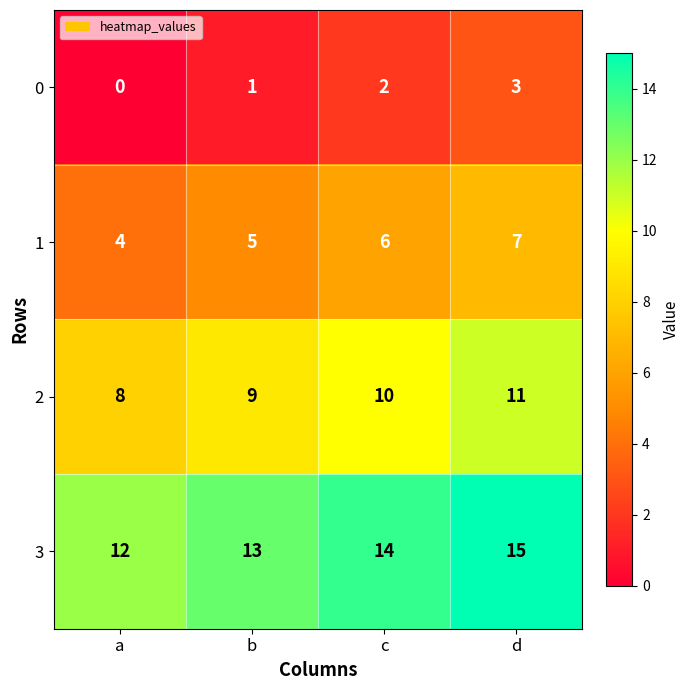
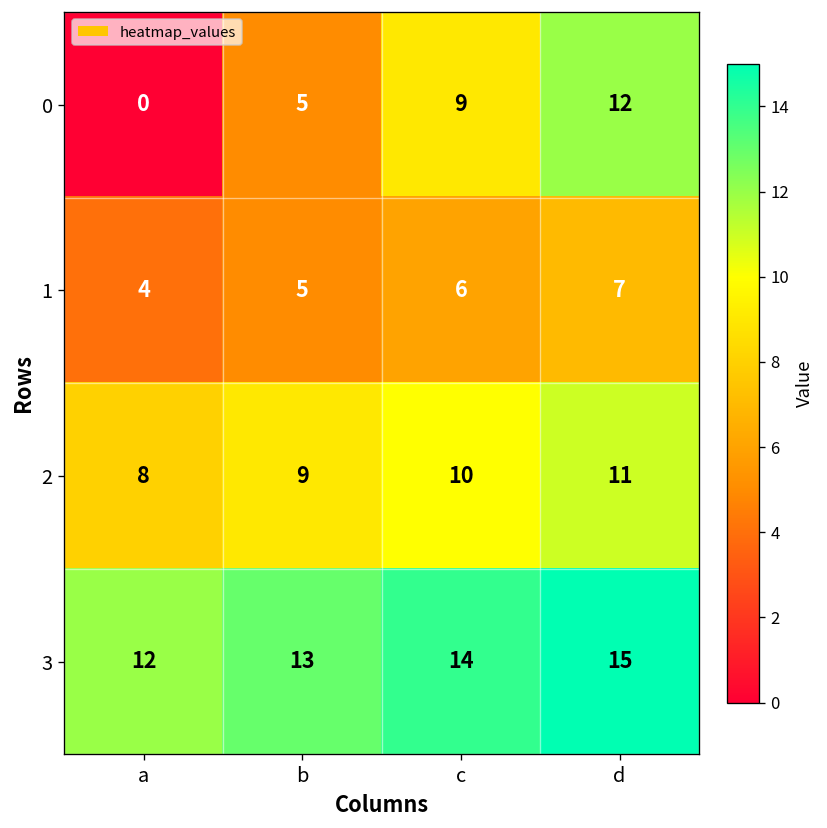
0, b: 1 -> 5
0, c: 2 -> 9
0, d: 3 -> 12
